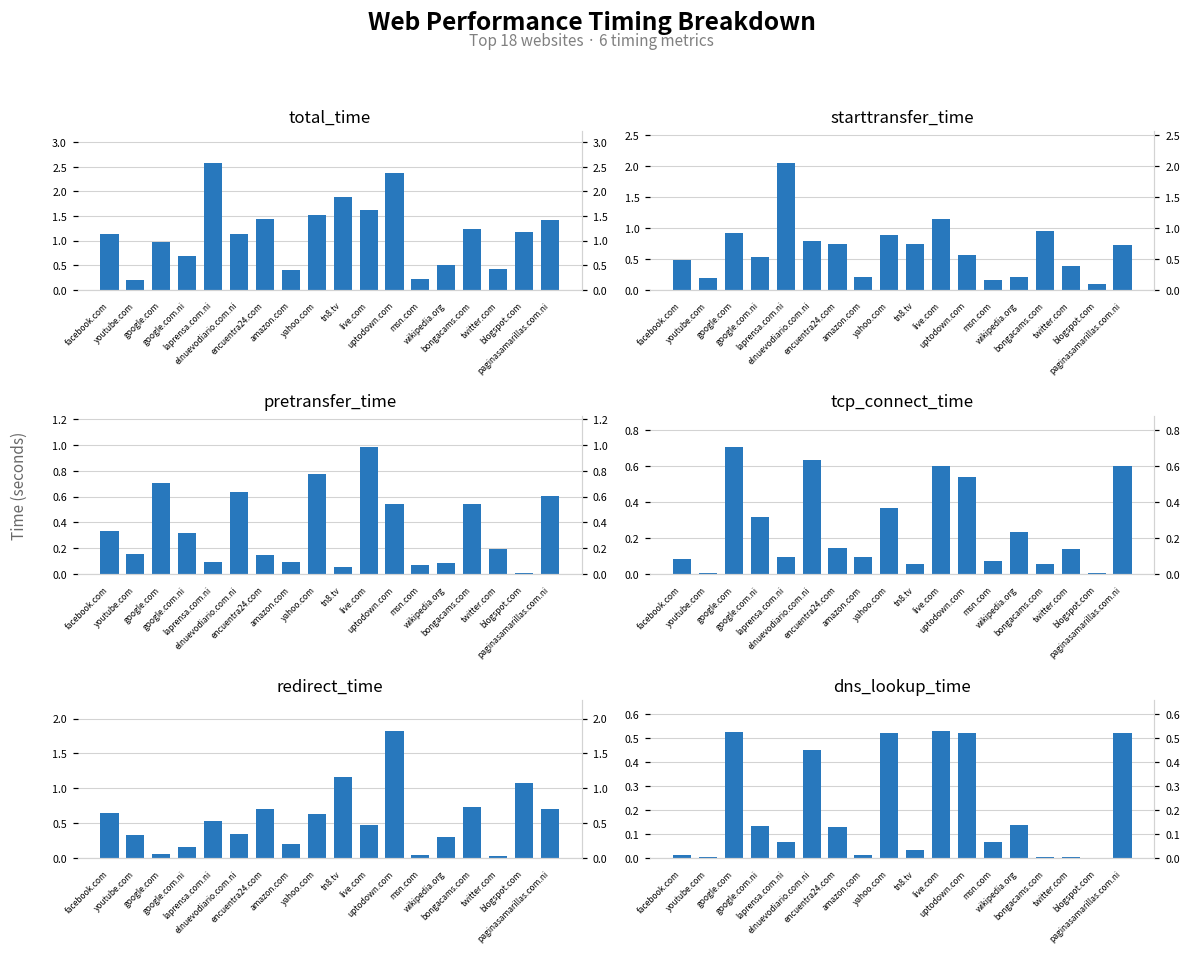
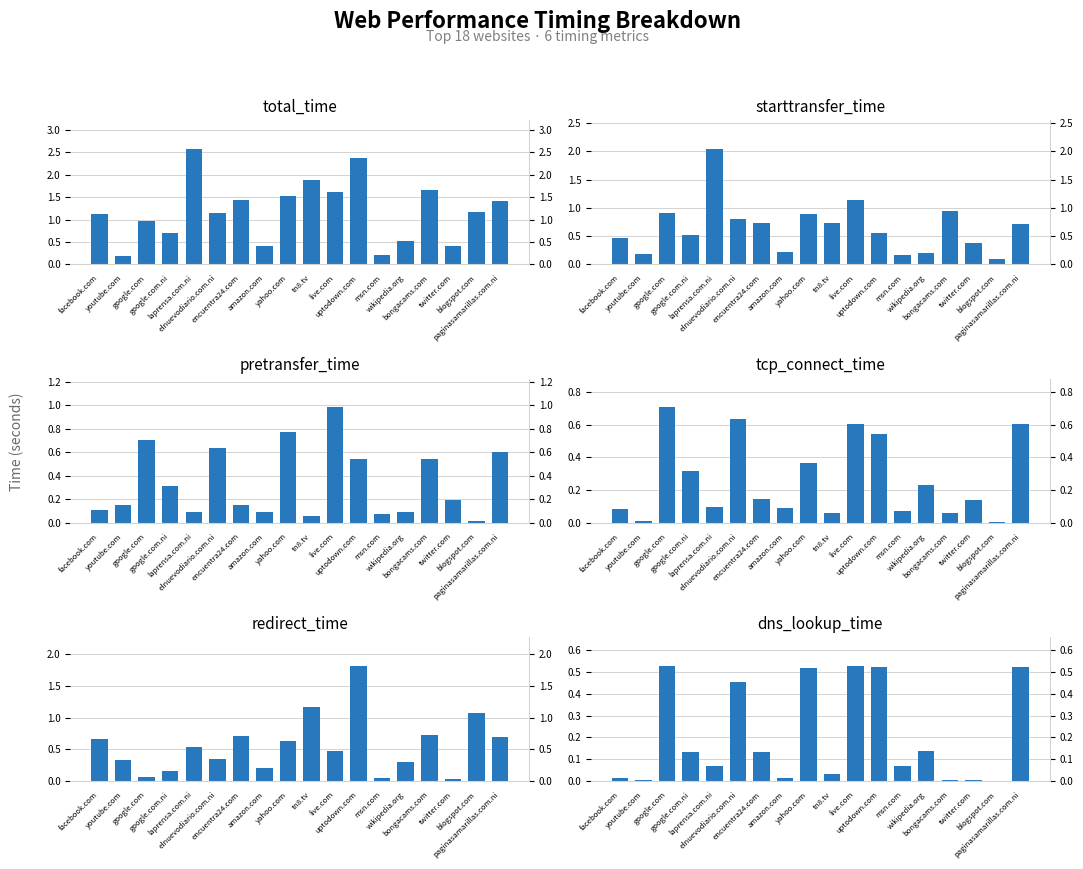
total_time, bongacams.com: 1.2 -> 1.7
pretransfer_time, facebook.com: 0.33 -> 0.11
